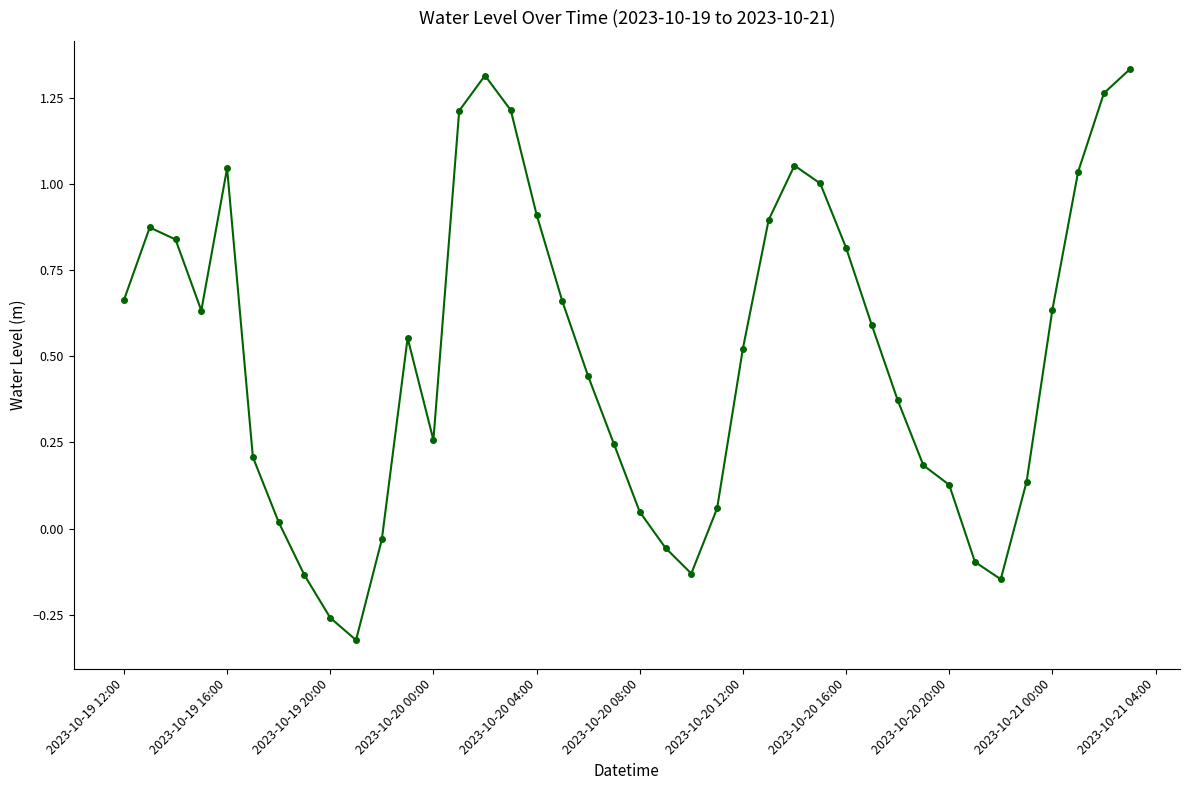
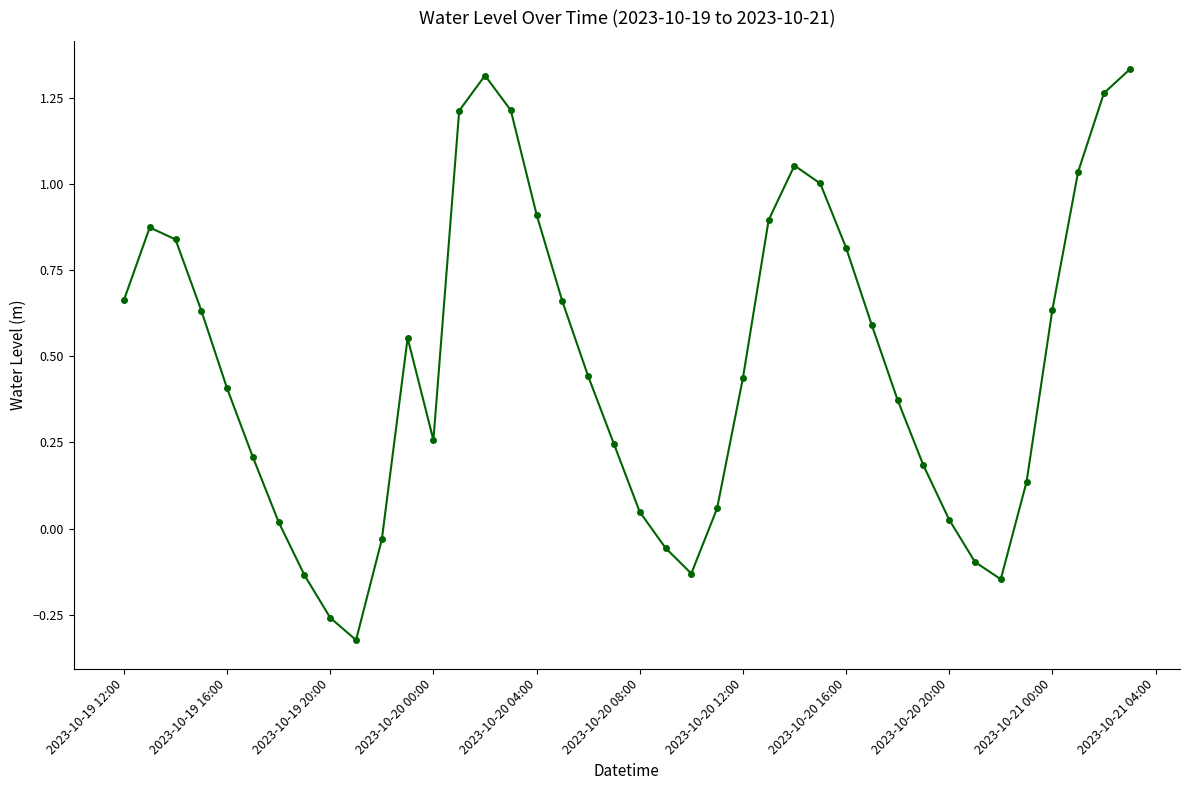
2023-10-19 16:00: 1.05 -> 0.41
2023-10-20 12:00: 0.52 -> 0.44
2023-10-20 20:00: 0.13 -> 0.03
